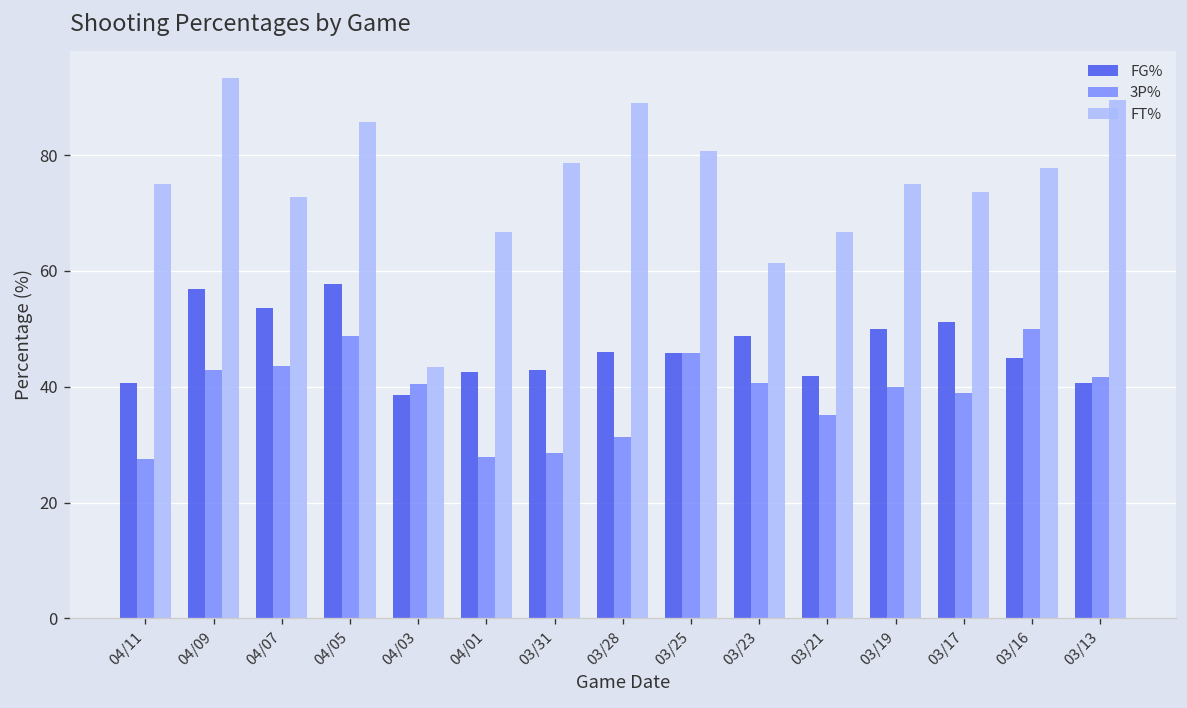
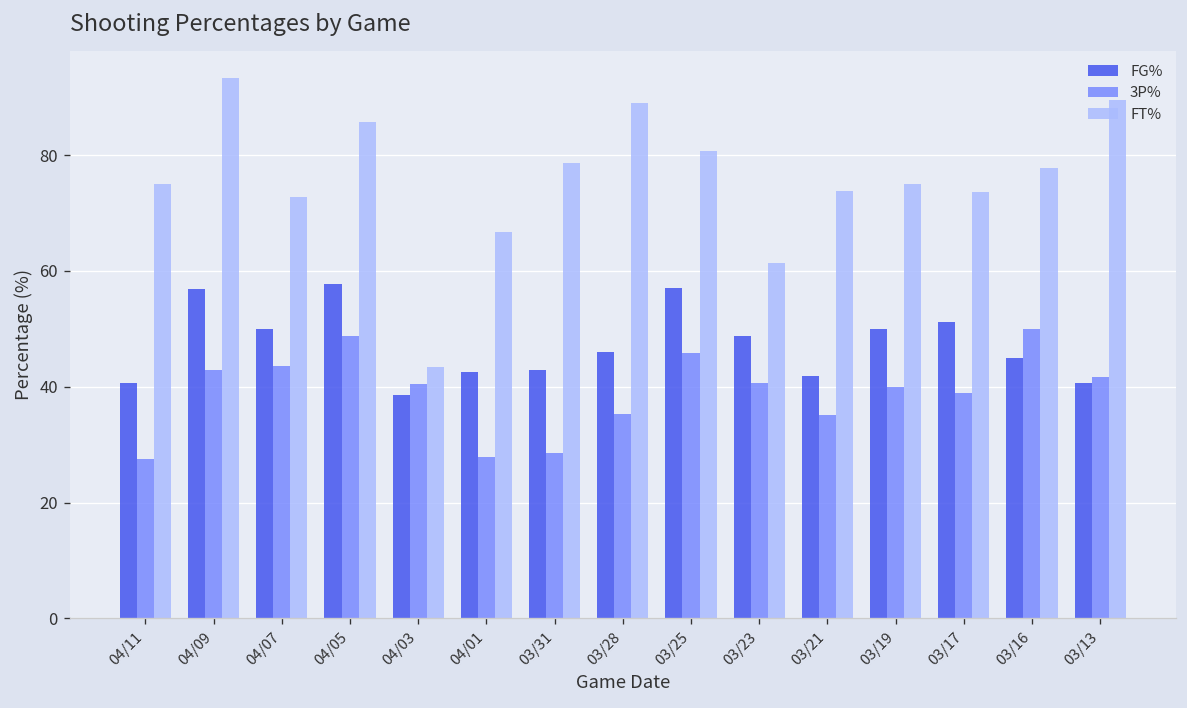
FG%, 04/07: 54 -> 50
3P%, 03/28: 31 -> 35
FG%, 03/25: 46 -> 57
FT%, 03/21: 67 -> 74
